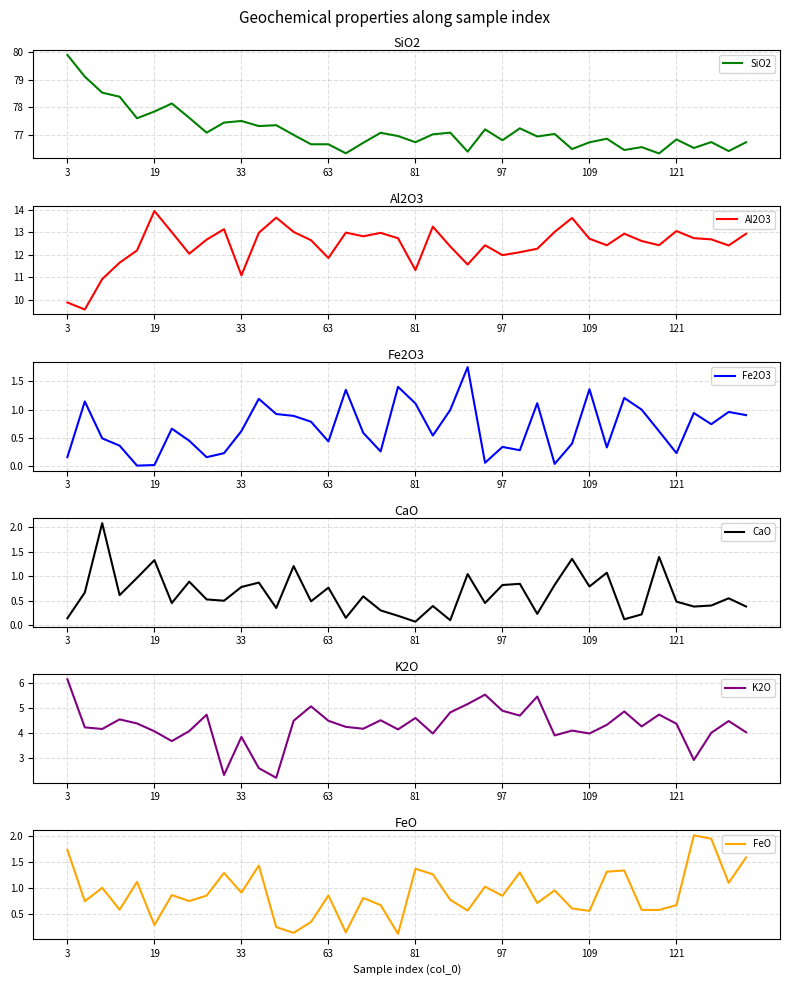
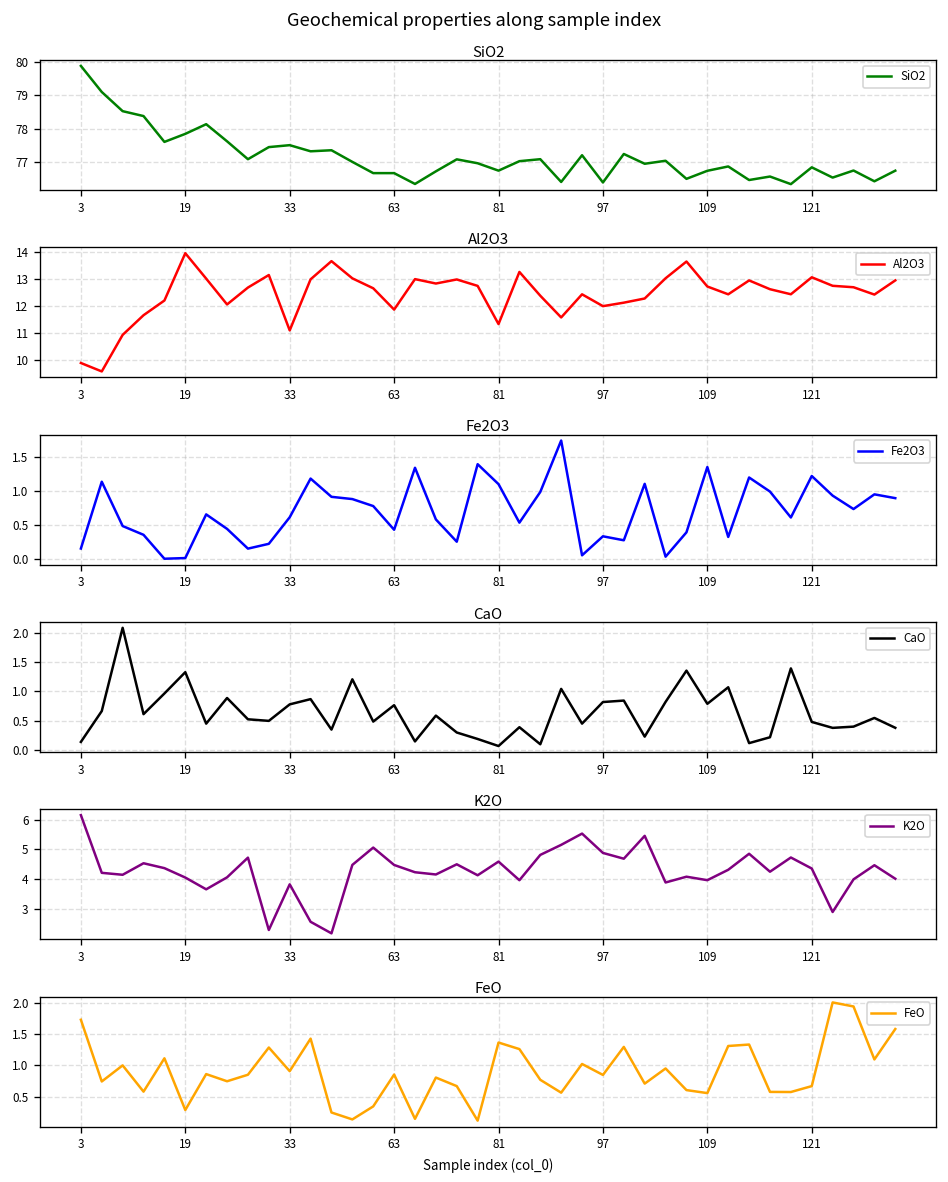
SiO2, 97: 76.8 -> 76.4
Fe2O3, 121: 0.2 -> 1.2
